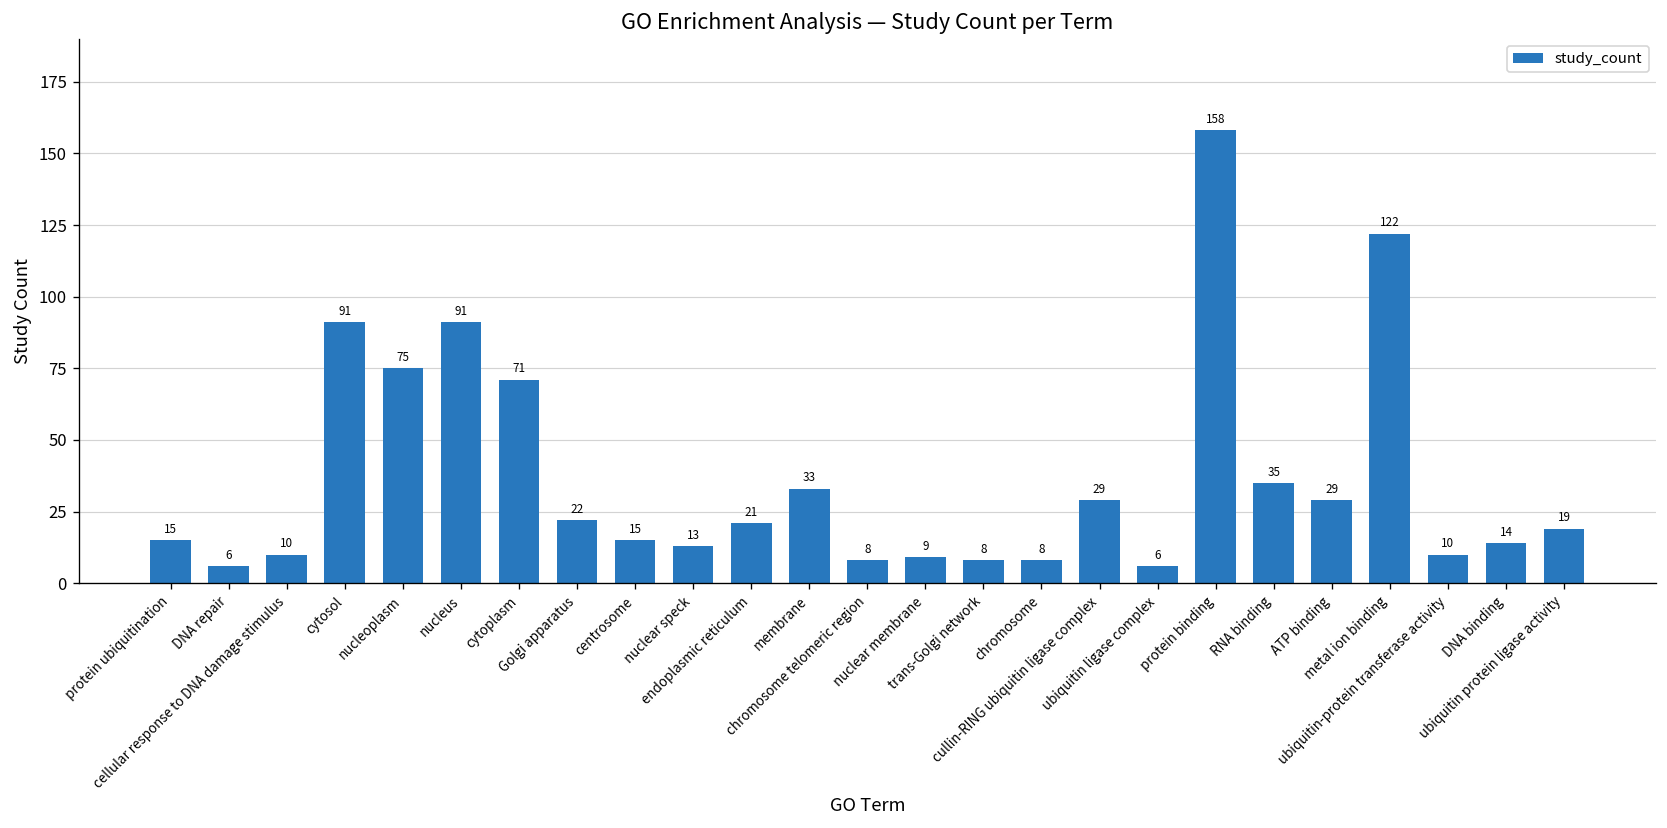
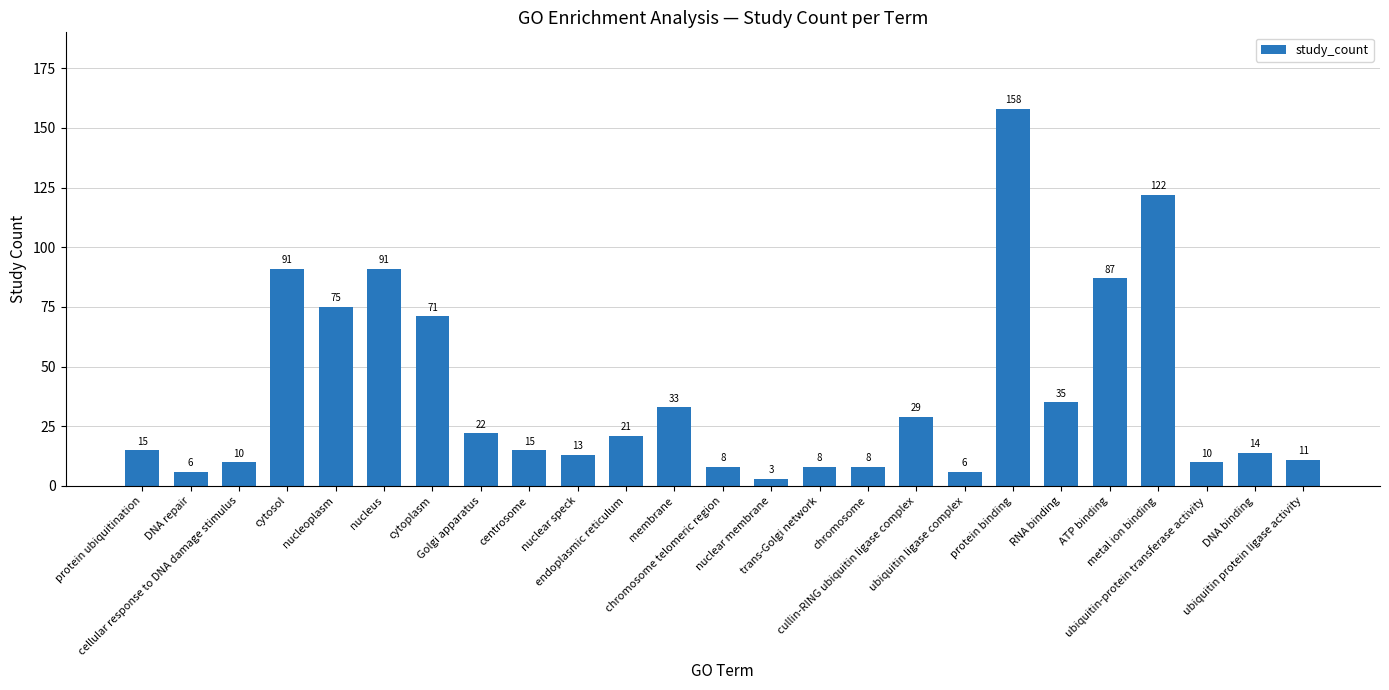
nuclear membrane: 9 -> 3
ATP binding: 29 -> 87
ubiquitin protein ligase activity: 19 -> 11
